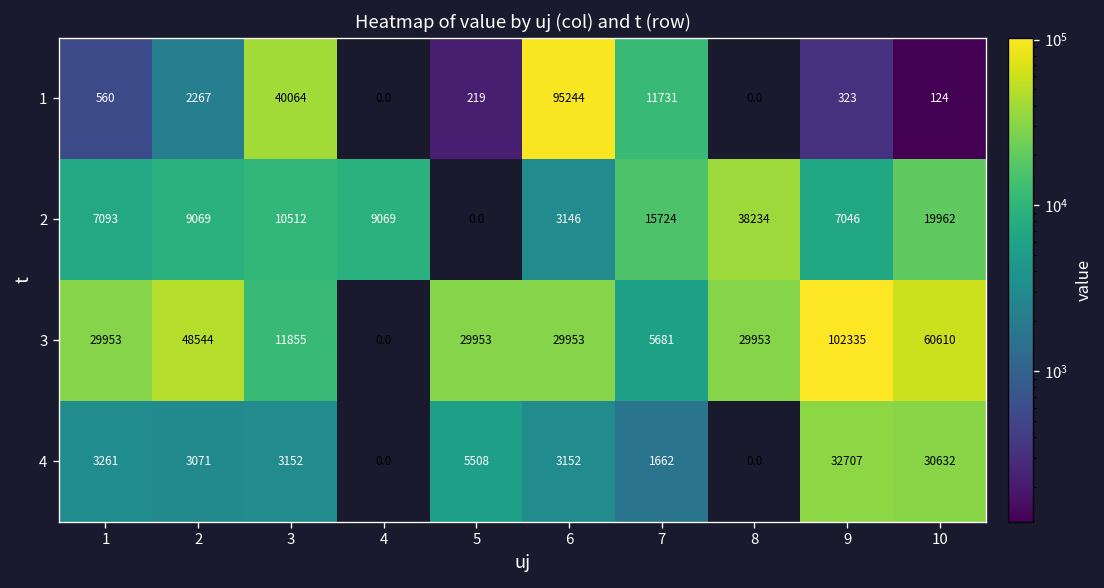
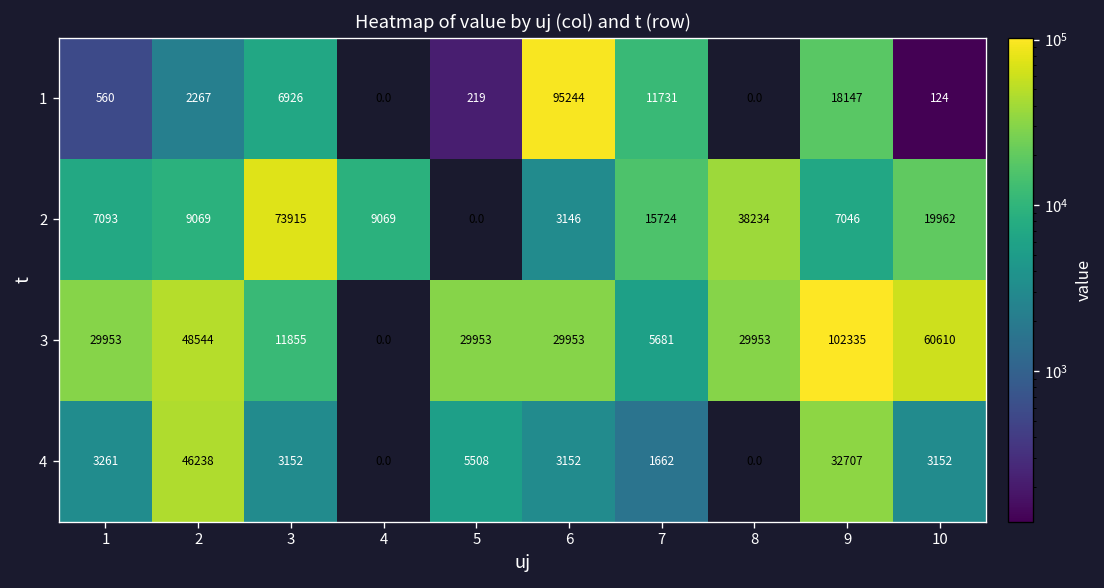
1, 3: 40064 -> 6926
1, 9: 323 -> 18147
2, 3: 10512 -> 73915
4, 2: 3071 -> 46238
4, 10: 30632 -> 3152
